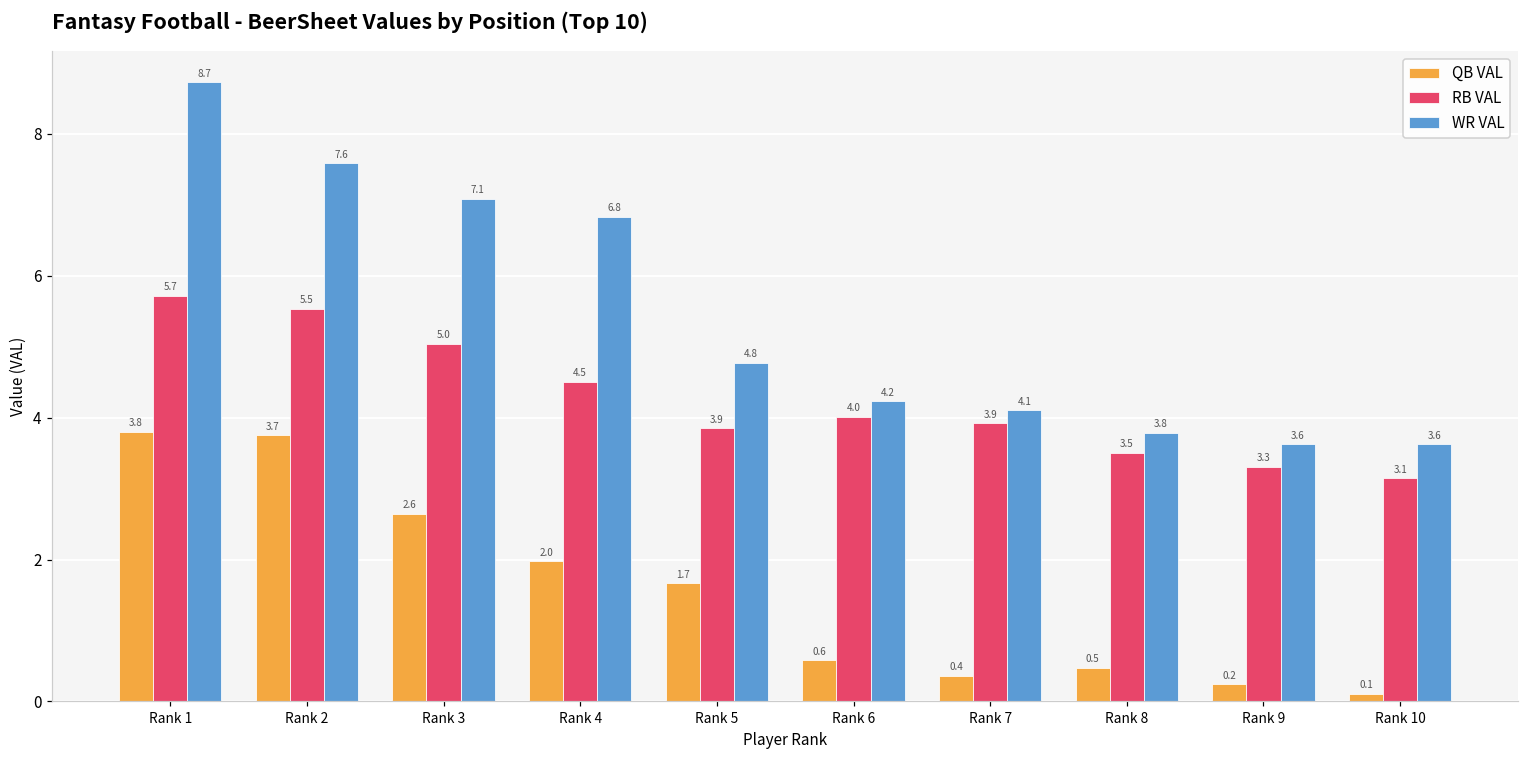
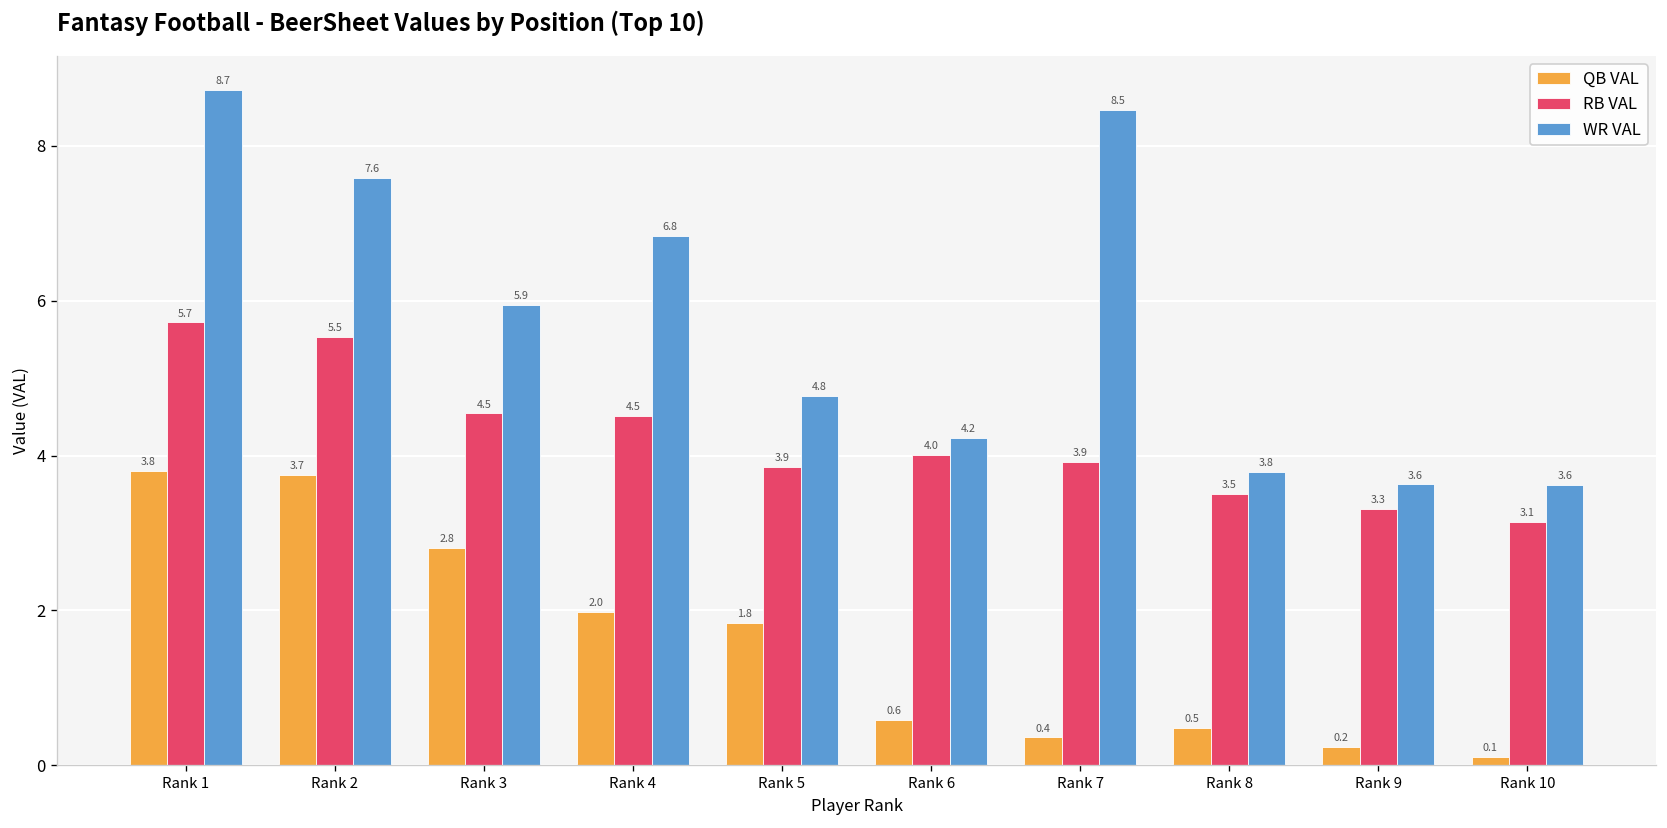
QB VAL, Rank 3: 2.6 -> 2.8
RB VAL, Rank 3: 5.0 -> 4.5
WR VAL, Rank 3: 7.1 -> 5.9
QB VAL, Rank 5: 1.7 -> 1.8
WR VAL, Rank 7: 4.1 -> 8.5
